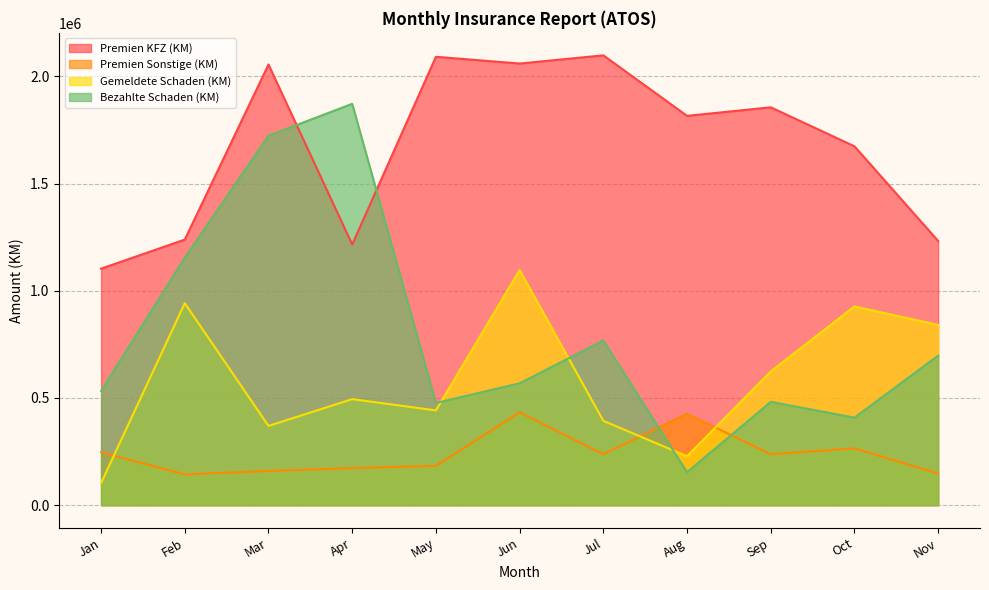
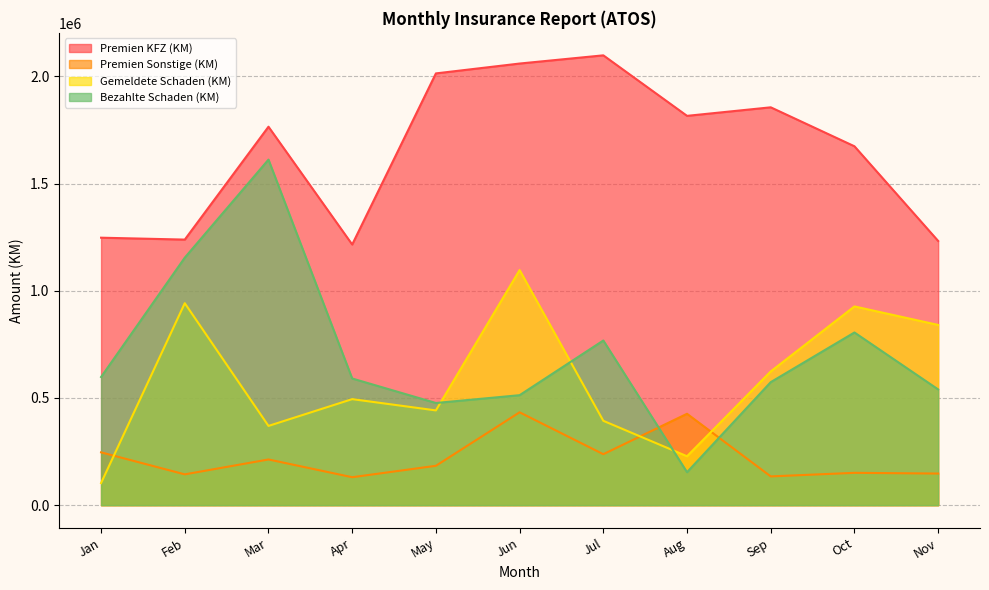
Premien KFZ (KM), Jan: 1100000 -> 1250000
Bezahlte Schaden (KM), Jan: 530000 -> 600000
Premien KFZ (KM), Mar: 2060000 -> 1770000
Premien Sonstige (KM), Mar: 160000 -> 210000
Bezahlte Schaden (KM), Mar: 1720000 -> 1610000
Premien Sonstige (KM), Apr: 170000 -> 130000
Bezahlte Schaden (KM), Apr: 1870000 -> 590000
Premien KFZ (KM), May: 2090000 -> 2010000
Bezahlte Schaden (KM), Jun: 570000 -> 510000
Premien Sonstige (KM), Sep: 240000 -> 130000
Bezahlte Schaden (KM), Sep: 480000 -> 570000
Premien Sonstige (KM), Oct: 270000 -> 150000
Bezahlte Schaden (KM), Oct: 410000 -> 810000
Bezahlte Schaden (KM), Nov: 700000 -> 540000
